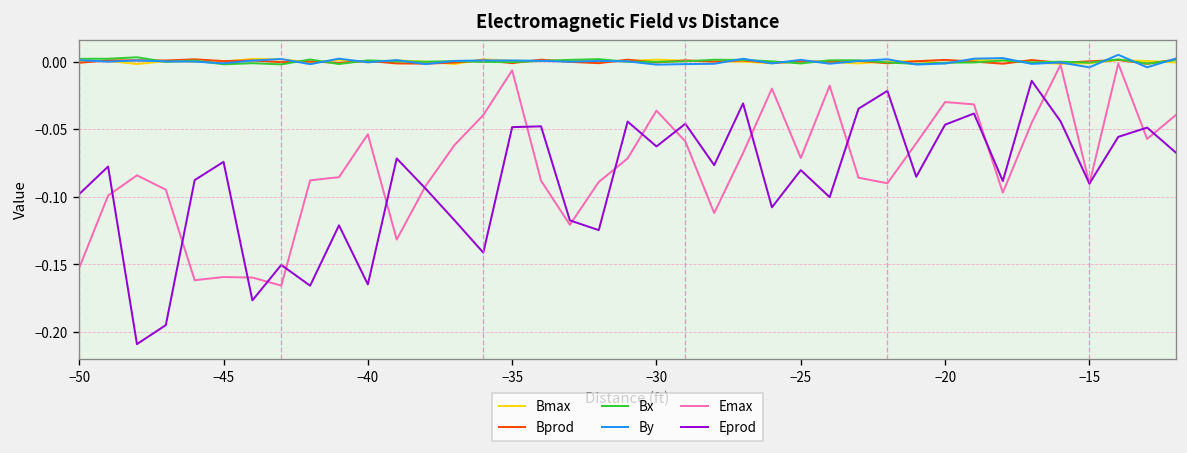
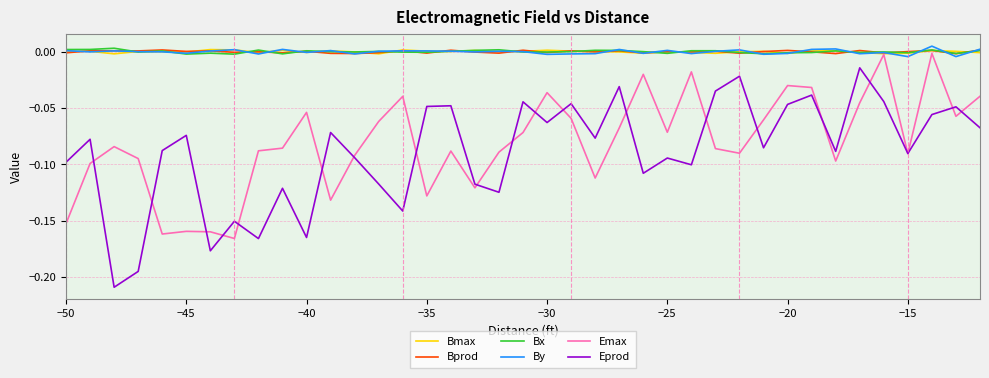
Emax, −35: -0.006 -> -0.128
Eprod, −25: -0.080 -> -0.094
